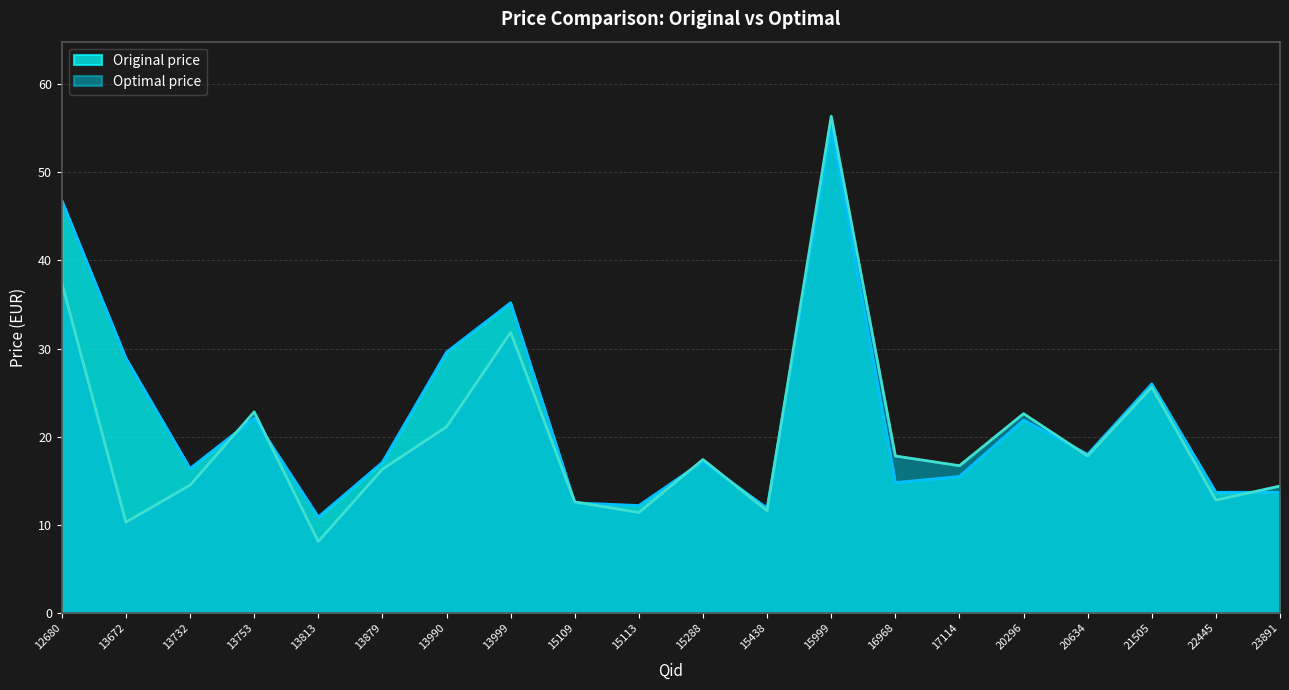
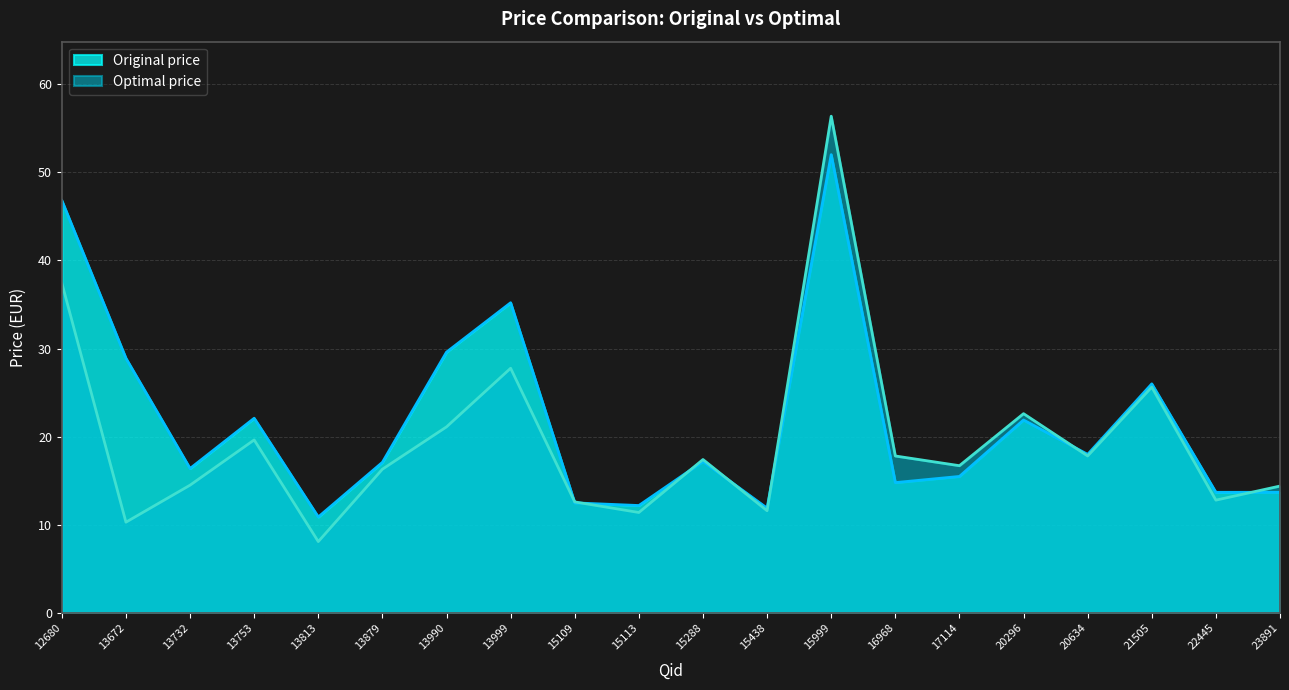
Optimal price, 13753: 23 -> 20
Optimal price, 13999: 32 -> 28
Original price, 15999: 55 -> 52
